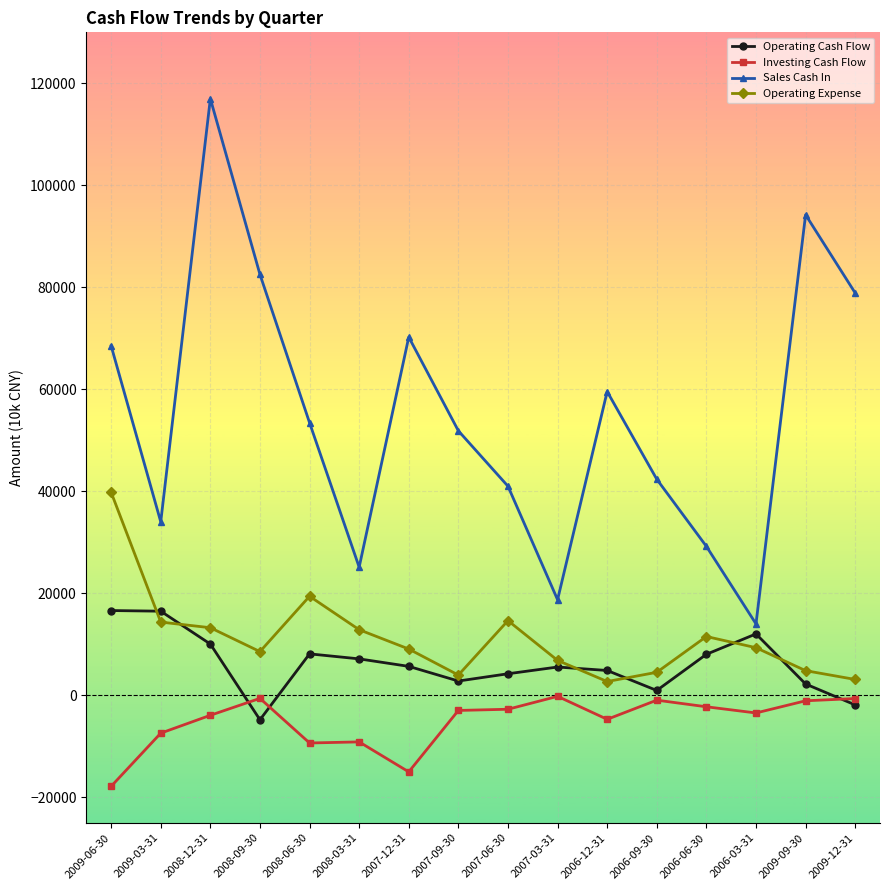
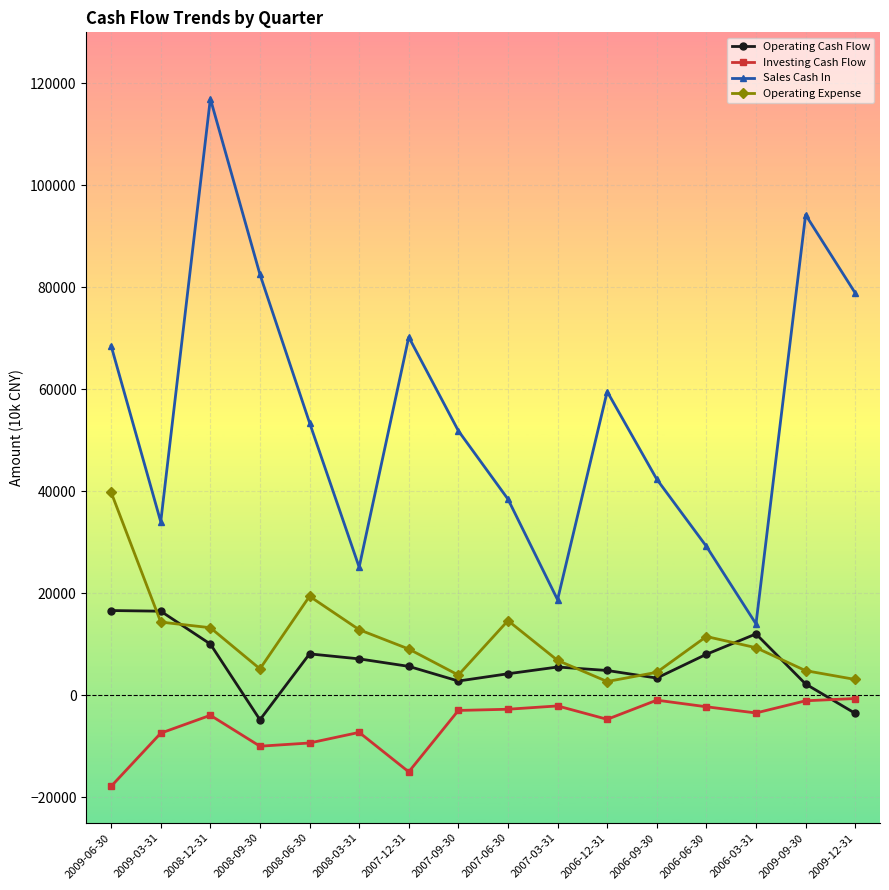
Investing Cash Flow, 2008-09-30: -1000 -> -10000
Operating Expense, 2008-09-30: 9000 -> 5000
Investing Cash Flow, 2008-03-31: -9000 -> -7000
Sales Cash In, 2007-06-30: 41000 -> 38000
Investing Cash Flow, 2007-03-31: 0 -> -2000
Operating Cash Flow, 2006-09-30: 1000 -> 3000
Operating Cash Flow, 2009-12-31: -2000 -> -4000
